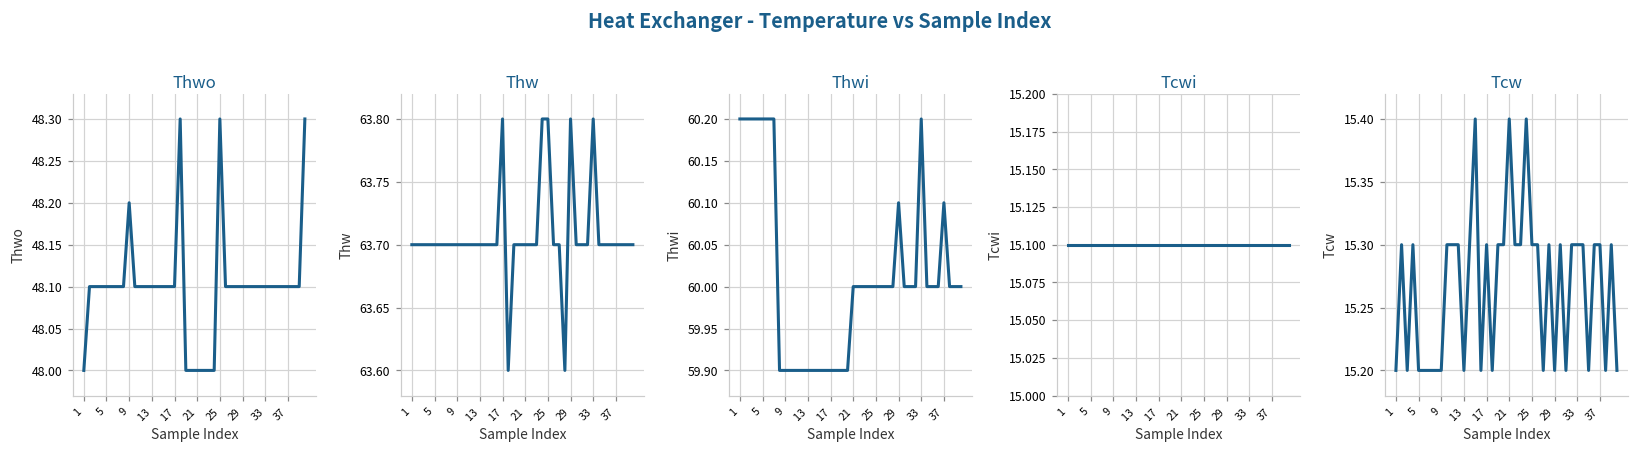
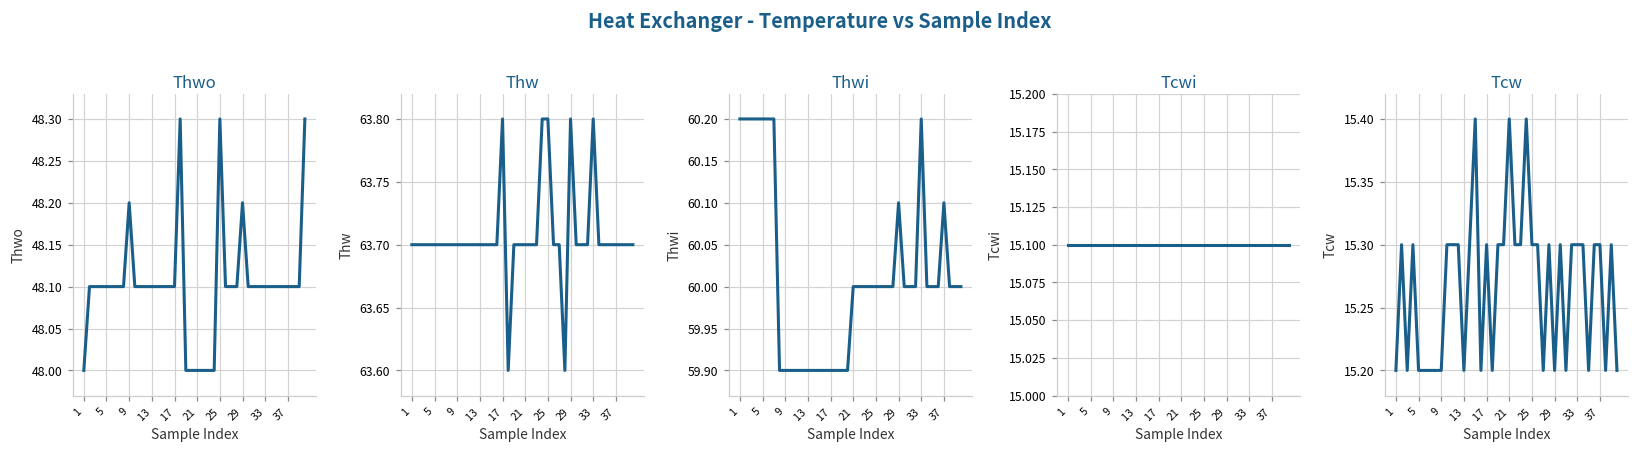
Thwo, 29: 48.1 -> 48.2
